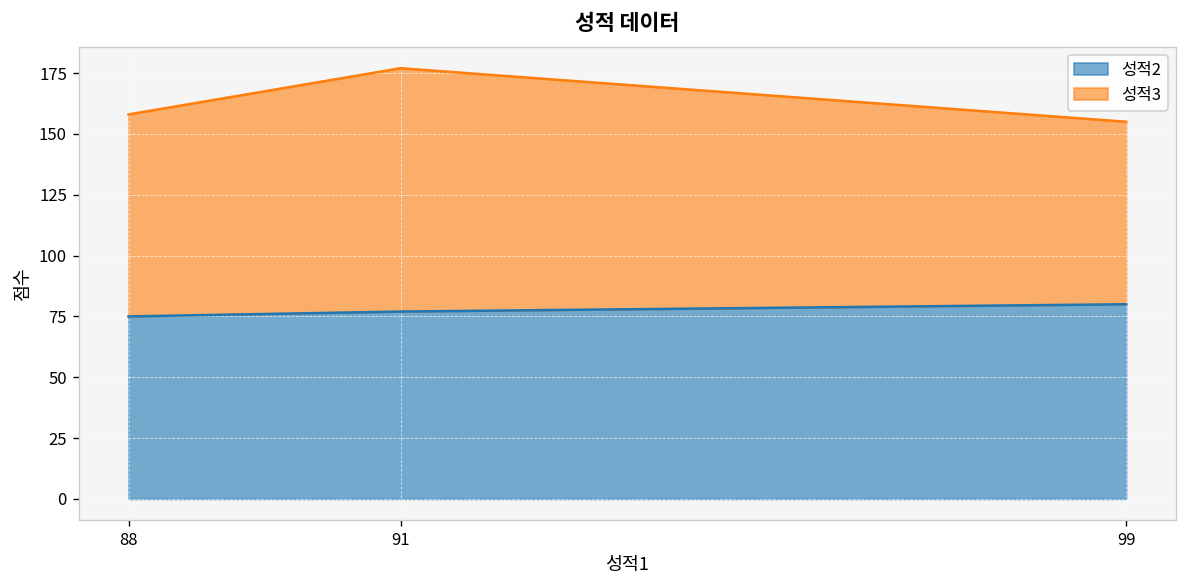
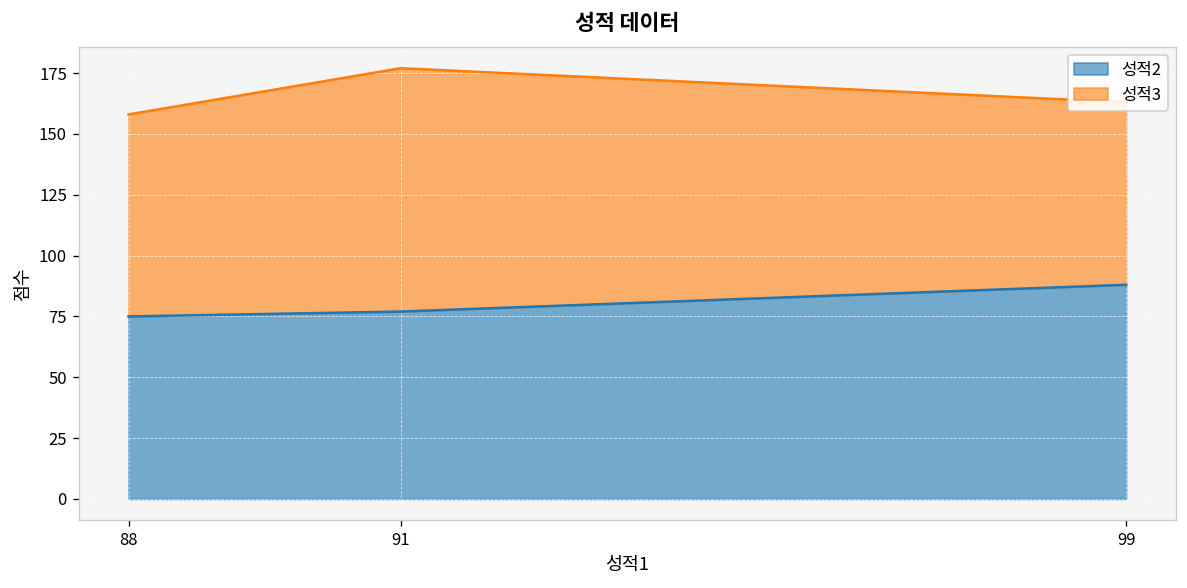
성적2, 99: 80 -> 88
